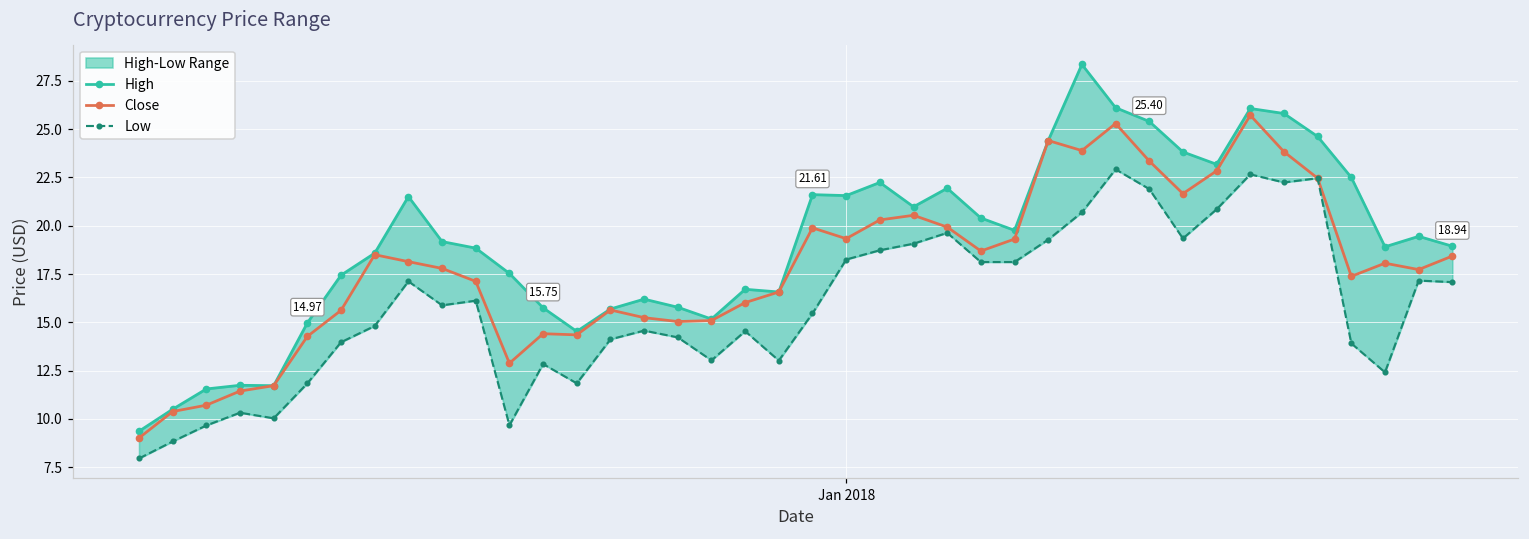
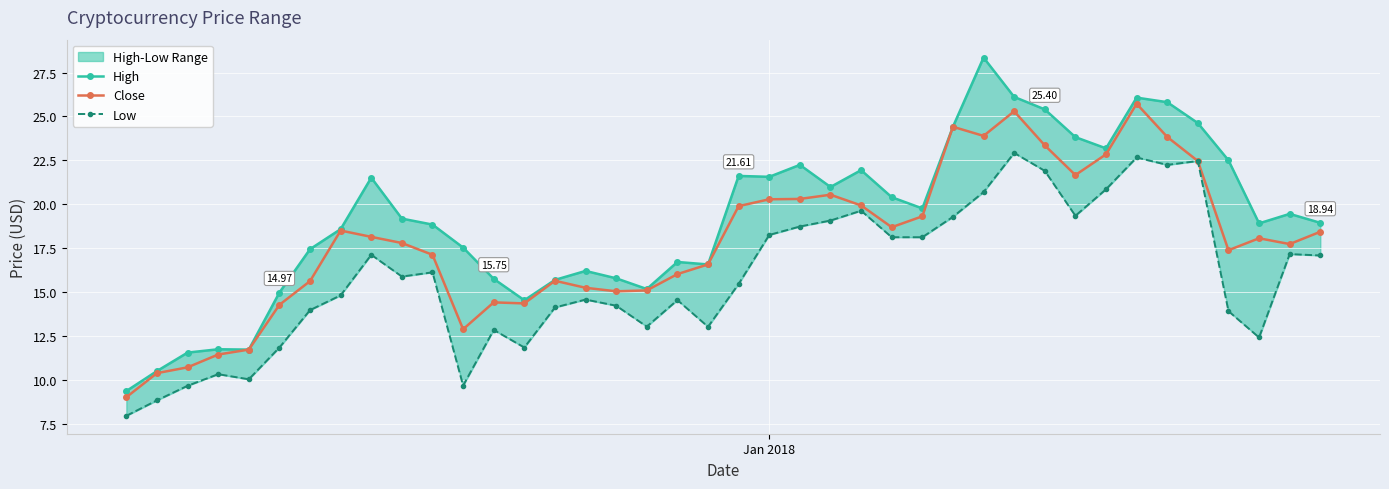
Close, Jan 2018: 19.3 -> 20.3
